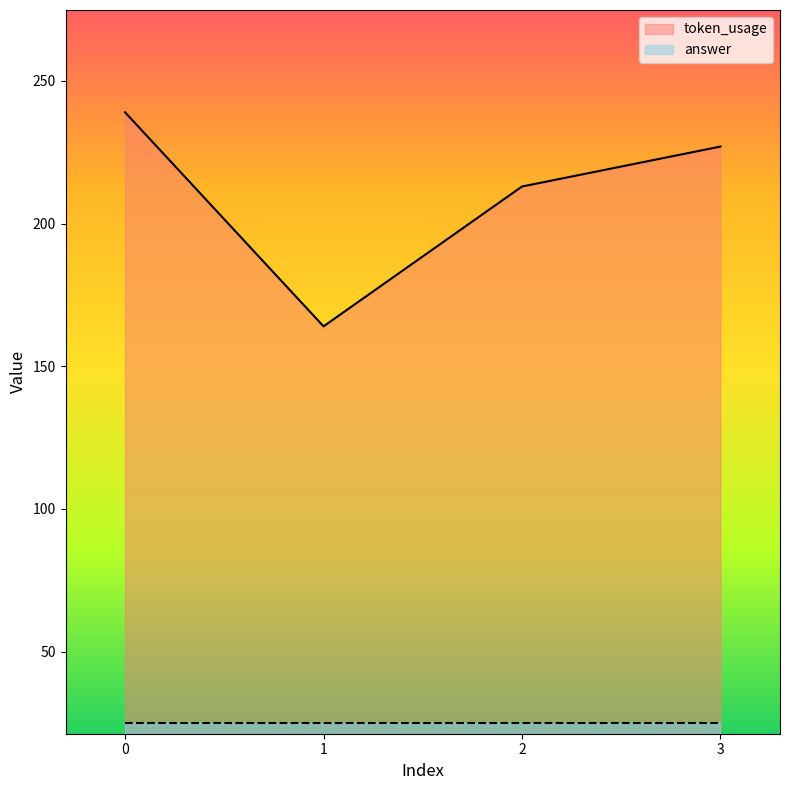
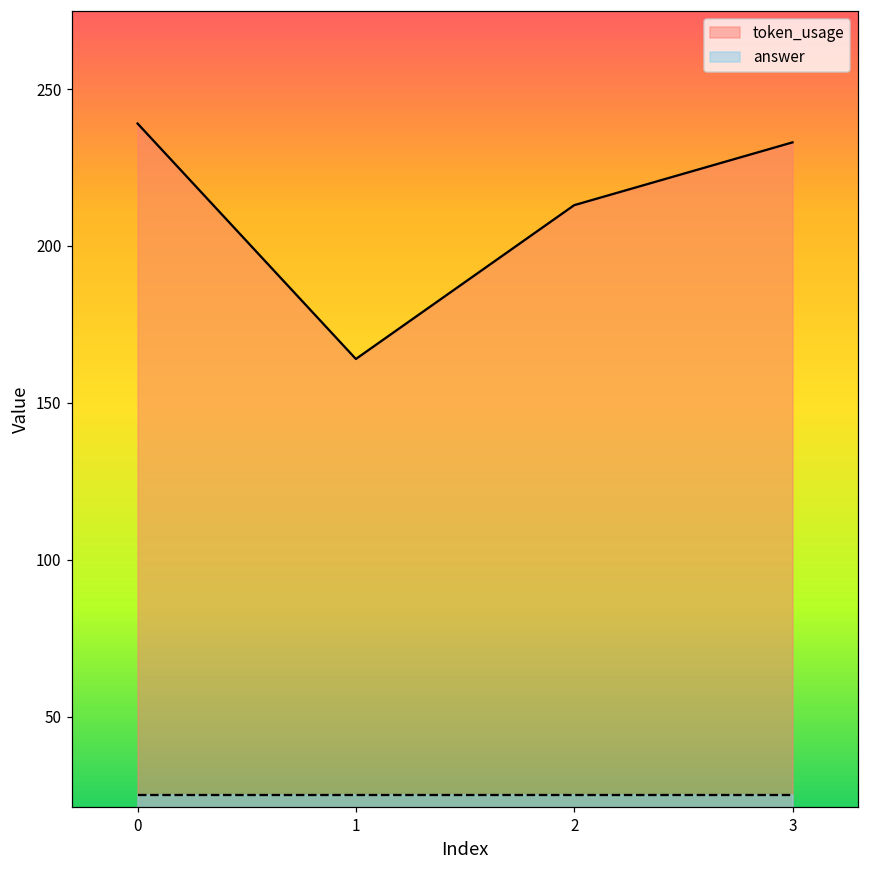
token_usage, 3: 227 -> 233
